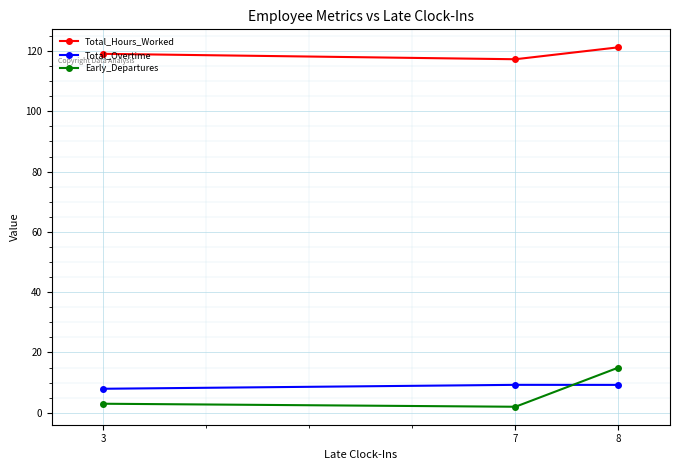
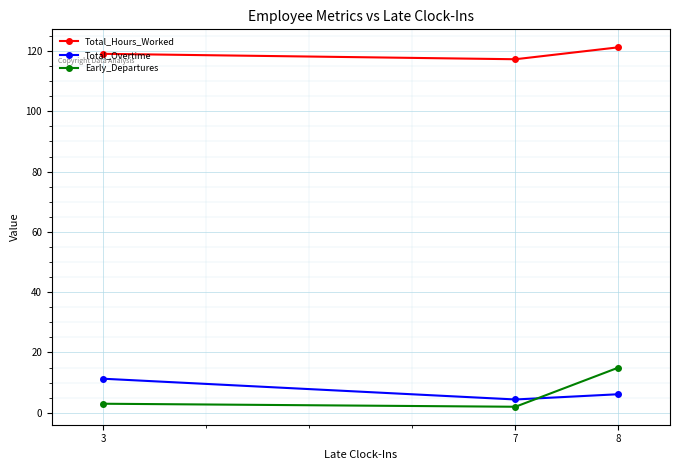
Total_Overtime, 3: 8 -> 11
Total_Overtime, 7: 9 -> 4
Total_Overtime, 8: 9 -> 6
